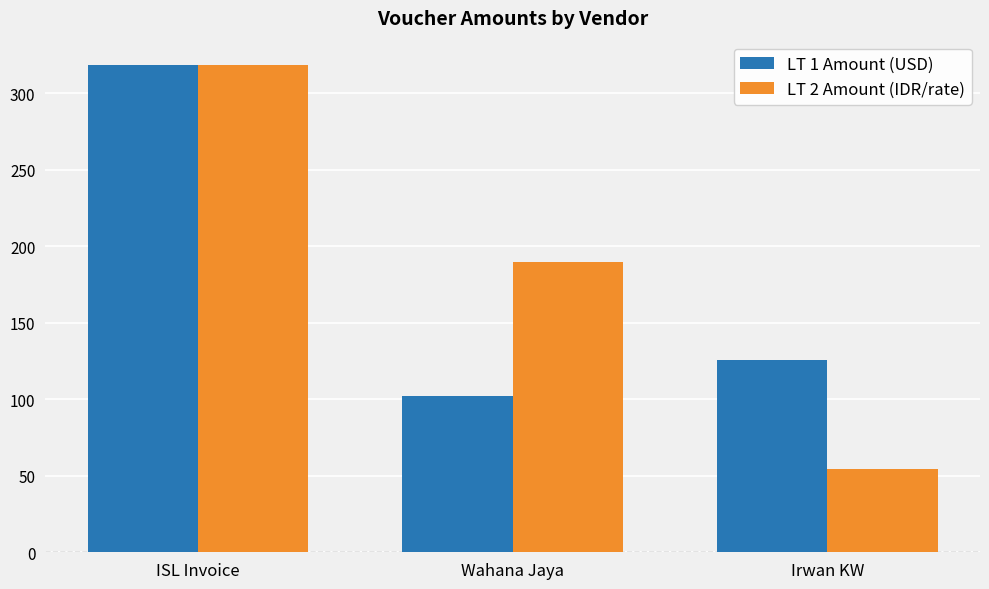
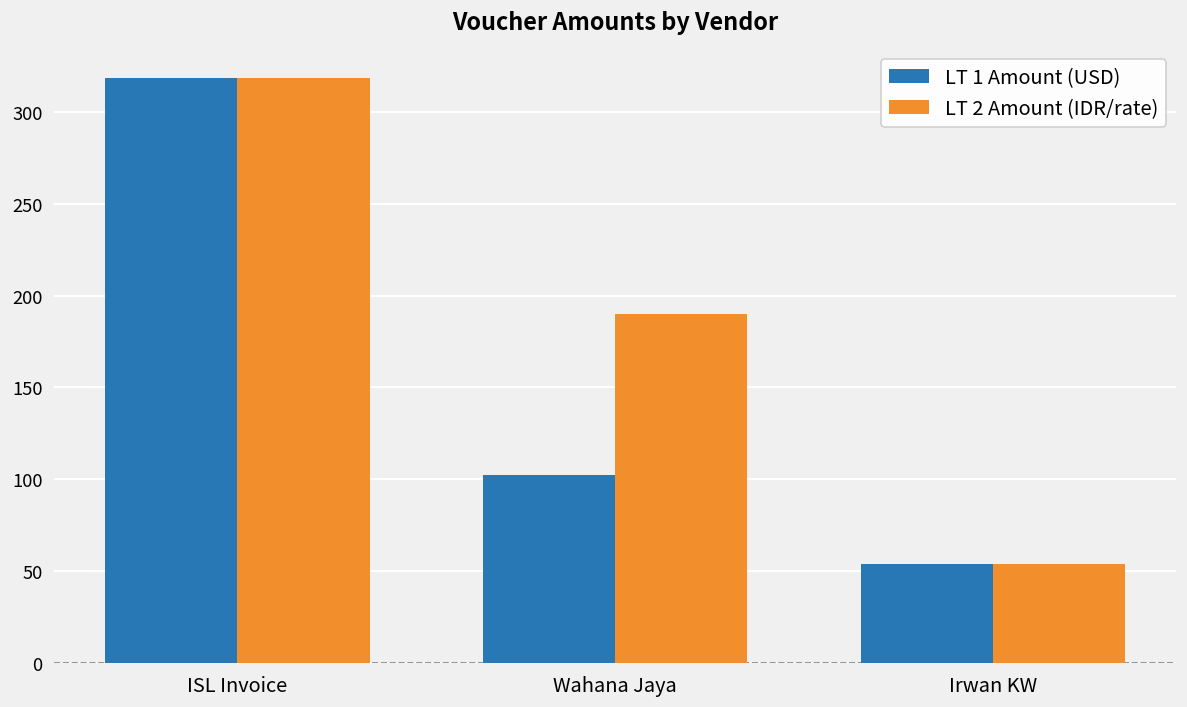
LT 1 Amount (USD), Irwan KW: 126 -> 54
